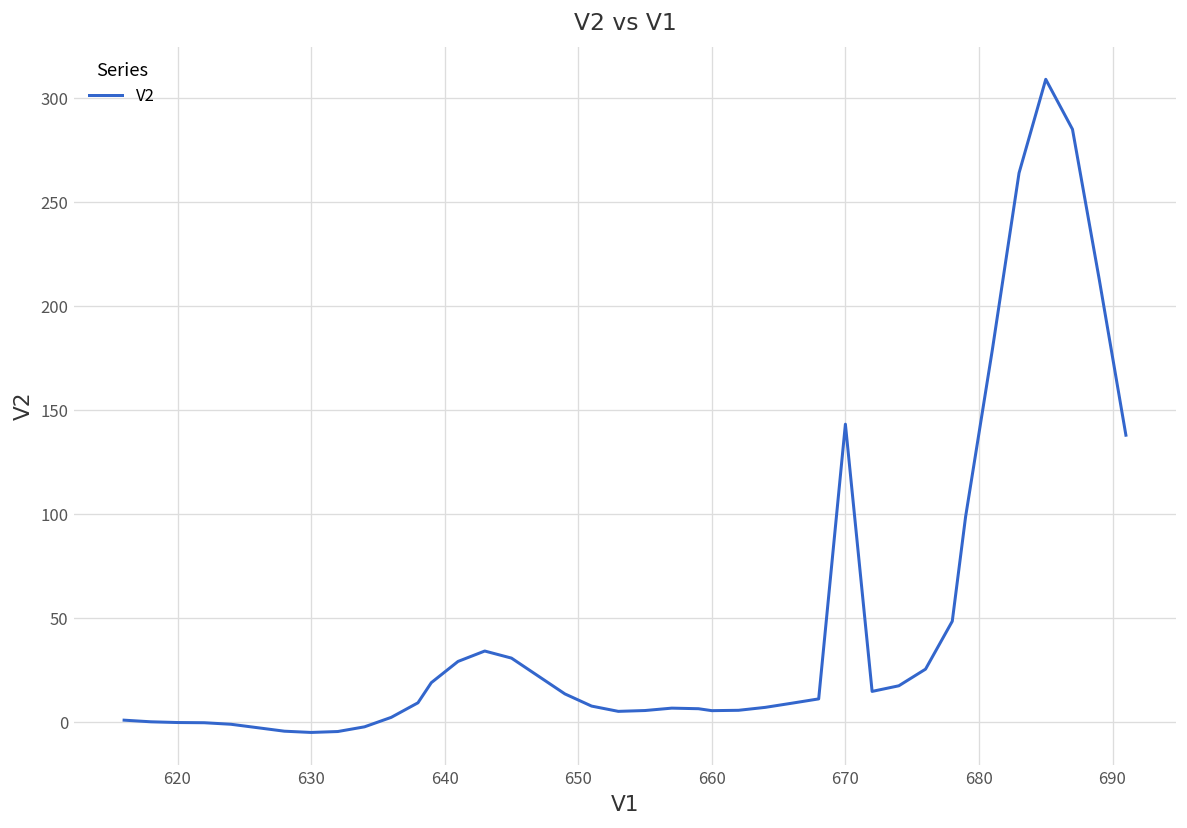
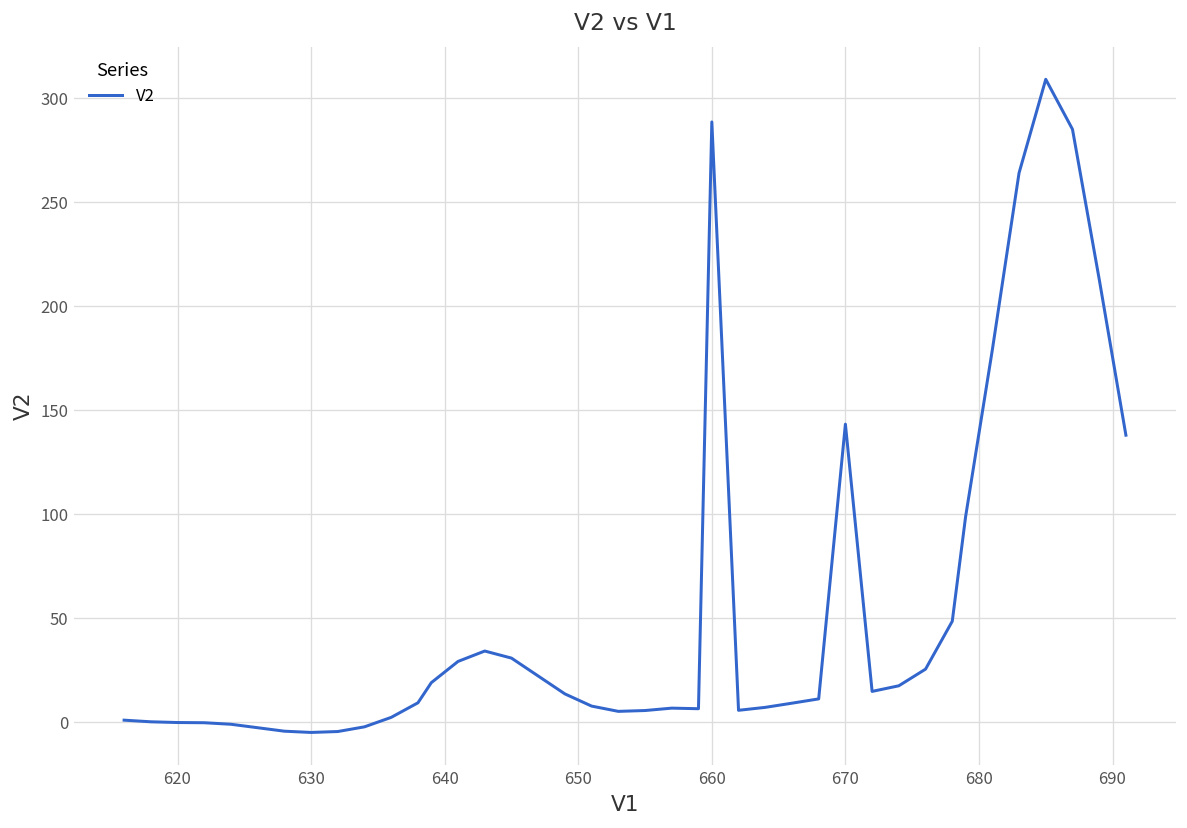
660: 6 -> 289
